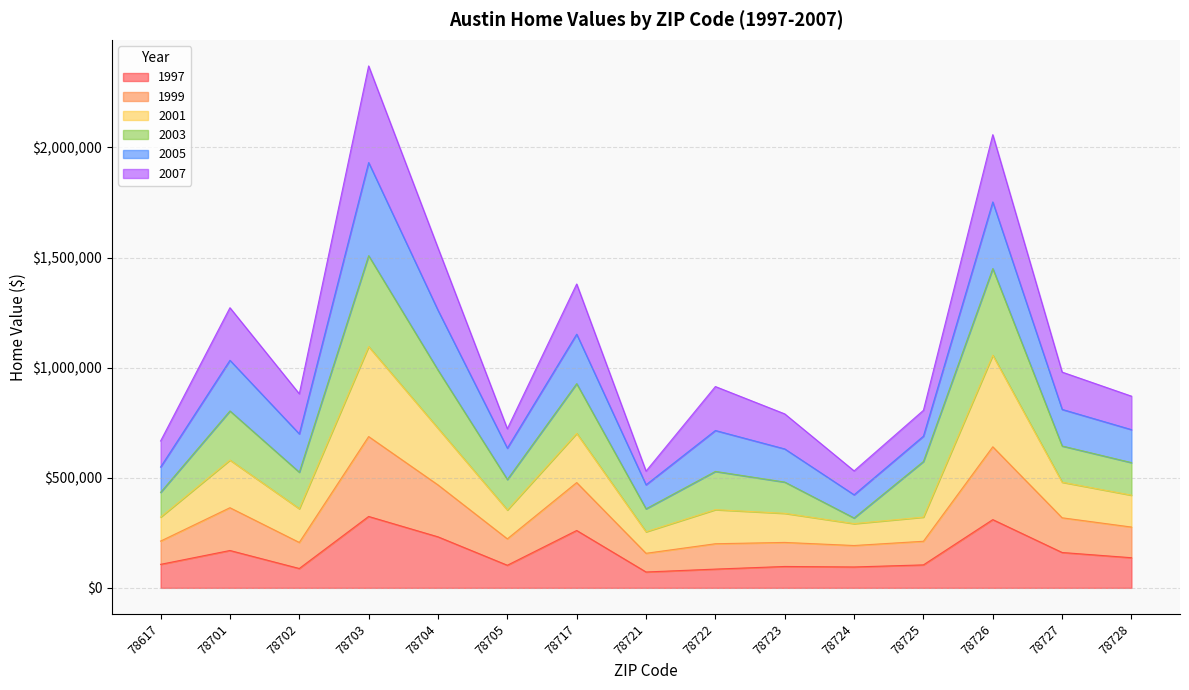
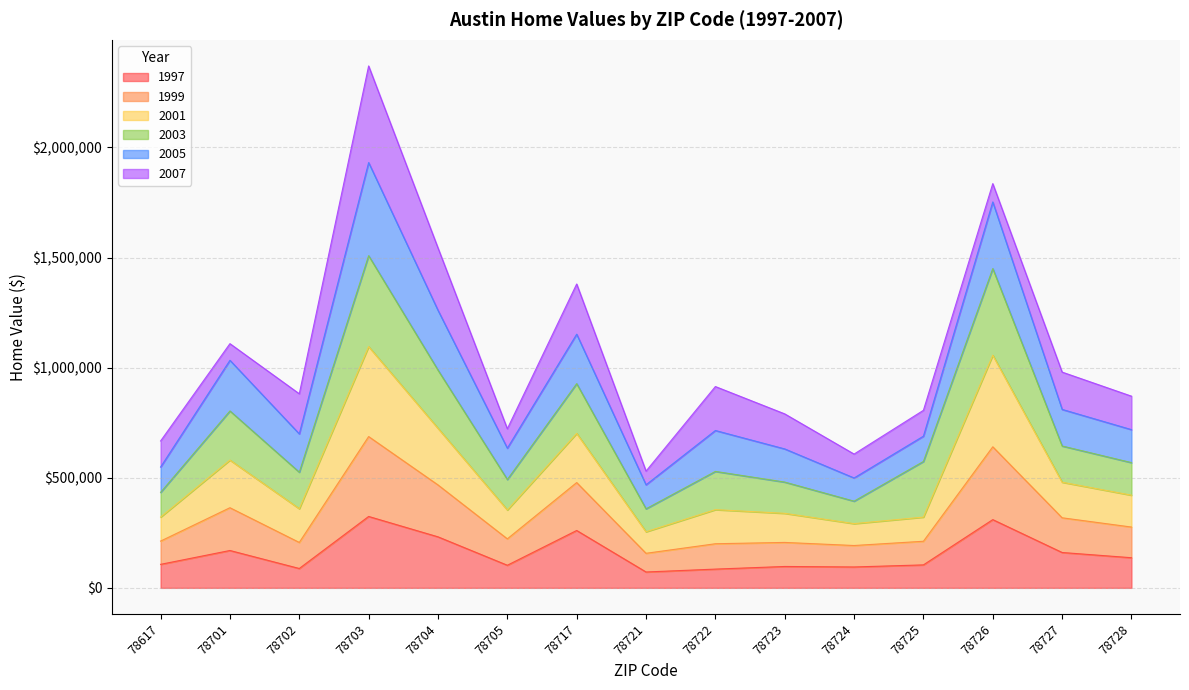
2007, 78701: $240,000 -> $80,000
2003, 78724: $30,000 -> $100,000
2007, 78726: $310,000 -> $80,000
